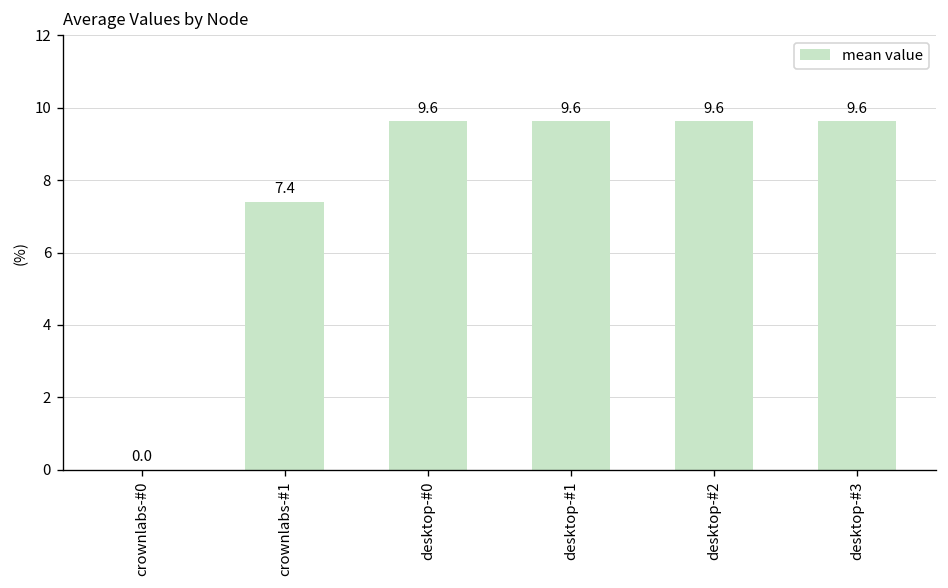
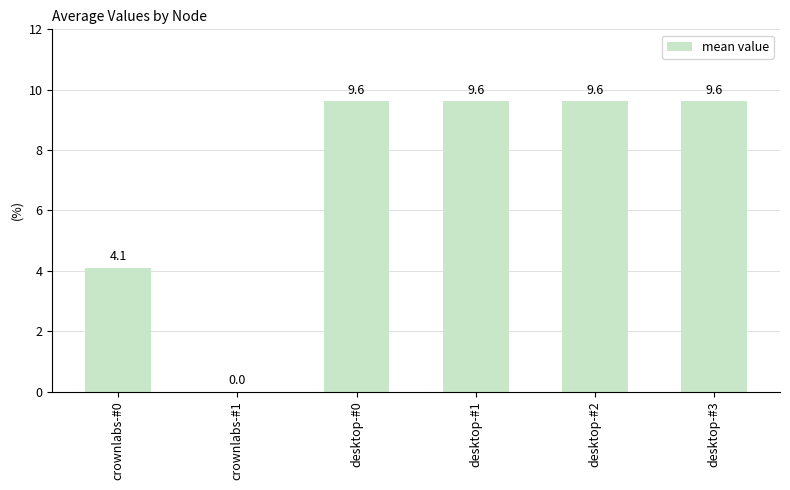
crownlabs-#0: 0.0 -> 4.1
crownlabs-#1: 7.4 -> 0.0
